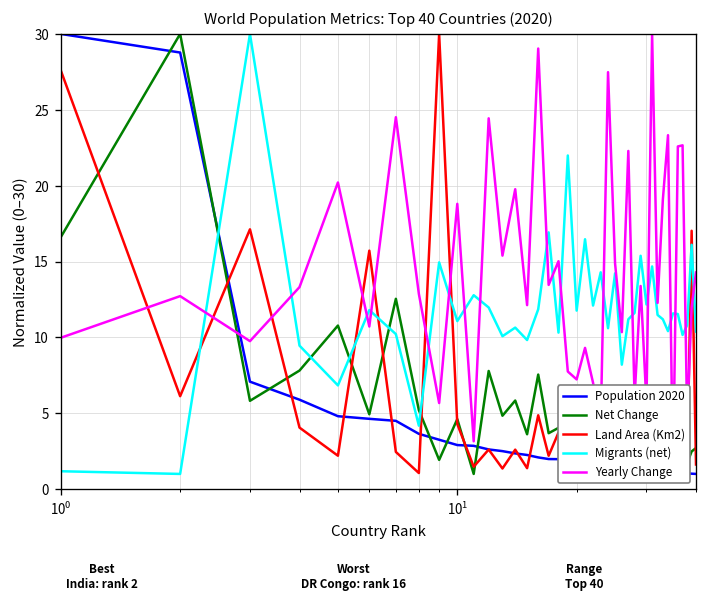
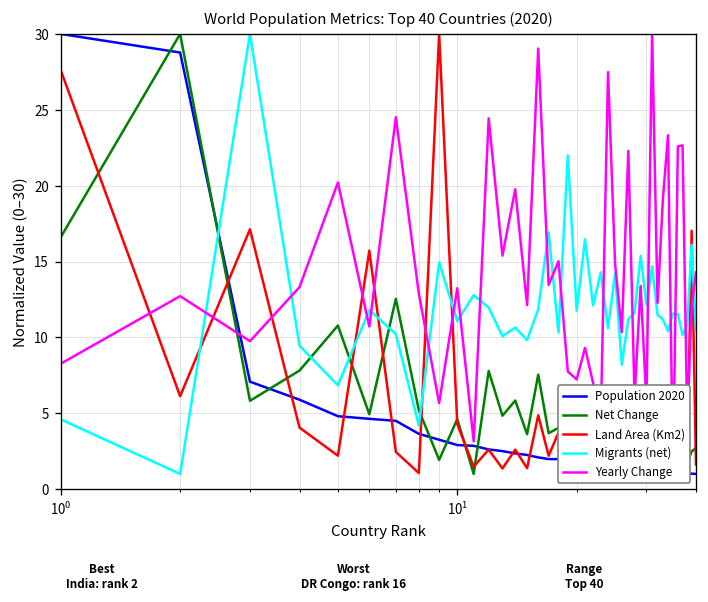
Migrants (net), 10^0: 1.2 -> 4.6
Yearly Change, 10^0: 10.0 -> 8.3
Yearly Change, 10^1: 18.8 -> 13.2
